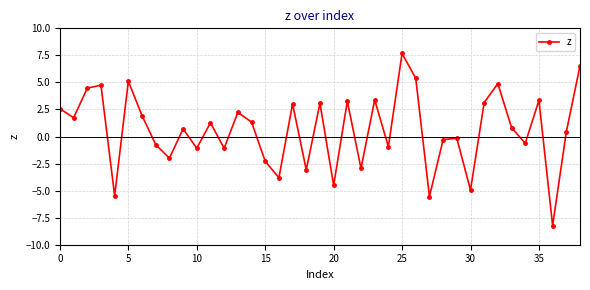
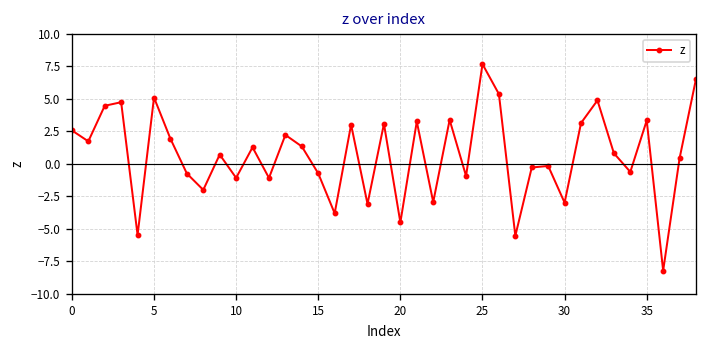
15: -2.3 -> -0.7
30: -4.9 -> -3.0
